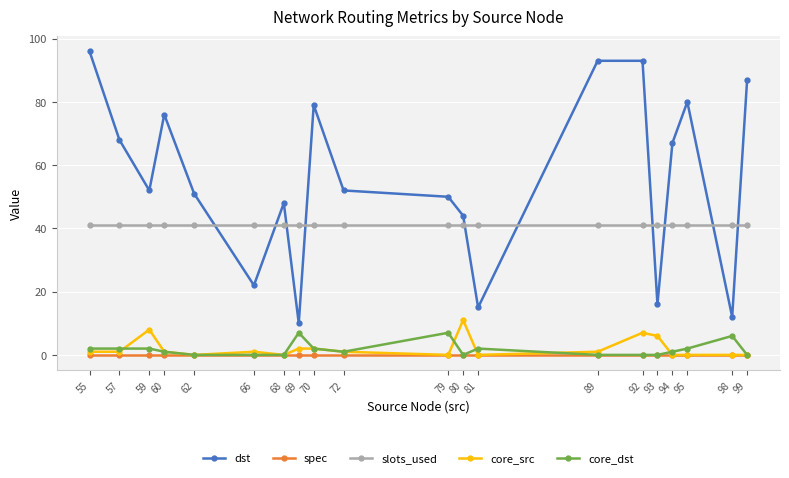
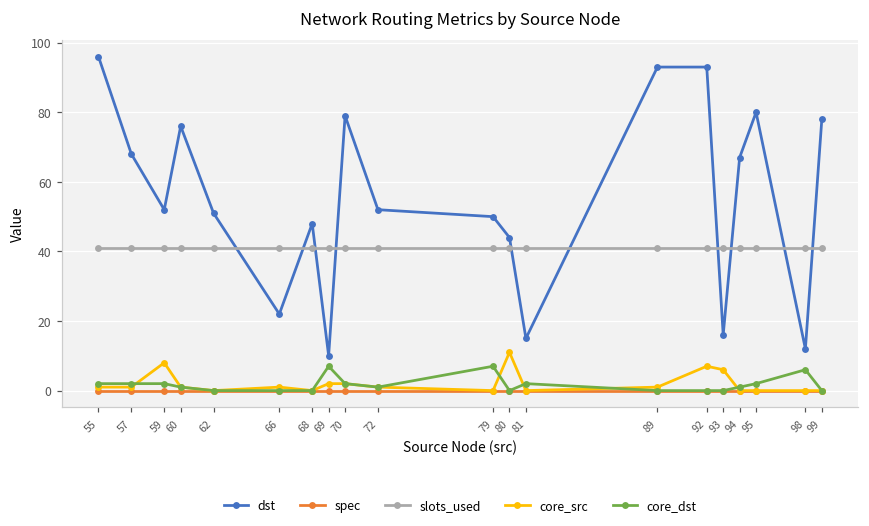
dst, 99: 87 -> 78
